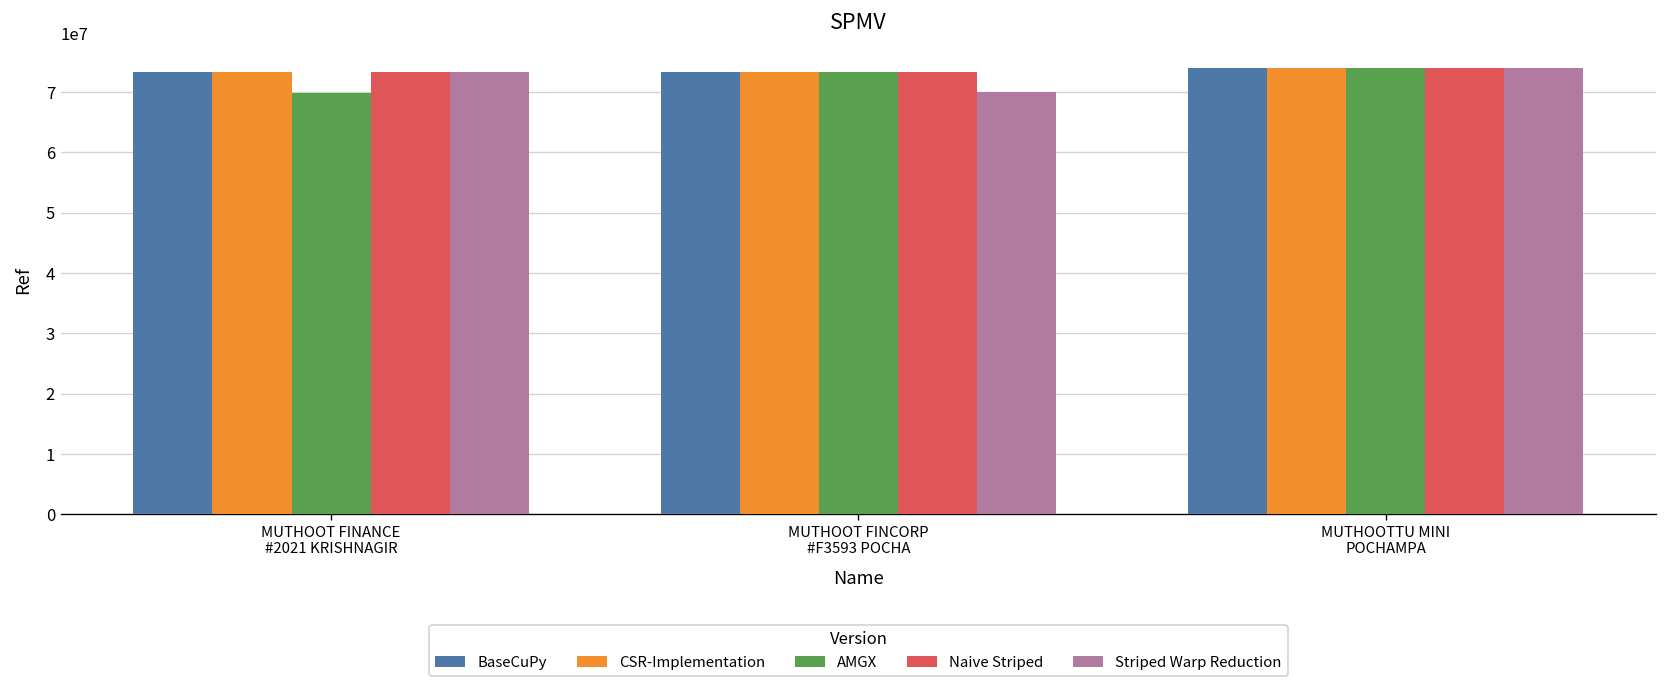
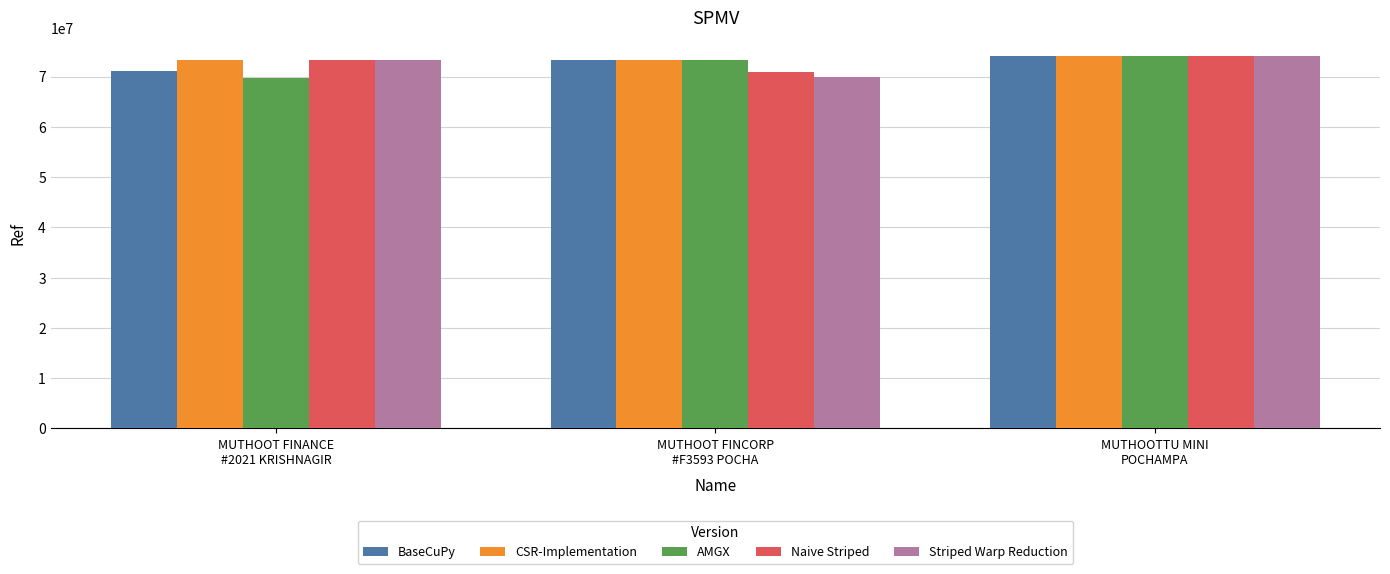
BaseCuPy, MUTHOOT FINANCE #2021 KRISHNAGIR: 73000000 -> 71000000
Naive Striped, MUTHOOT FINCORP #F3593 POCHA: 73000000 -> 71000000
